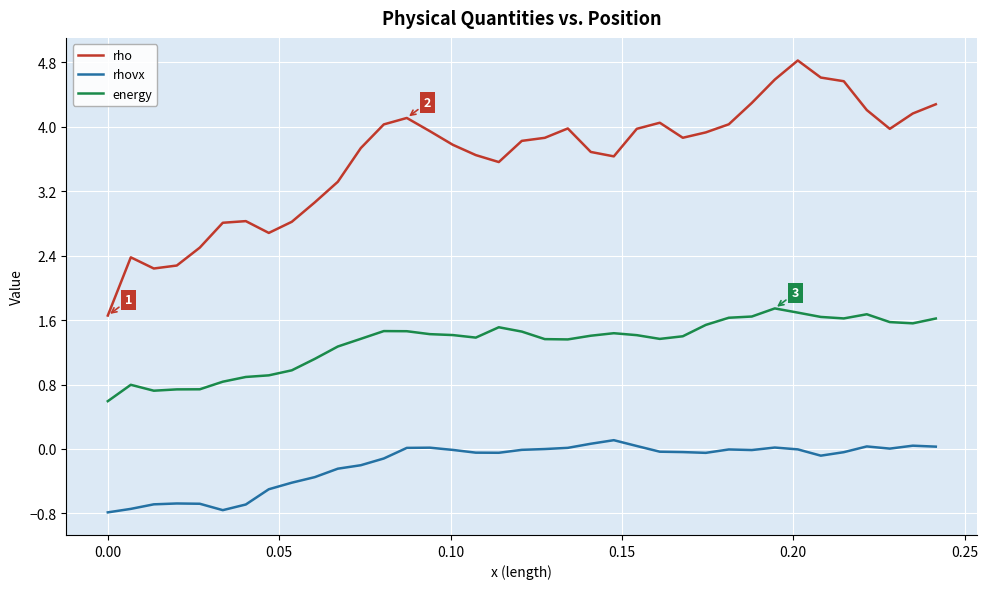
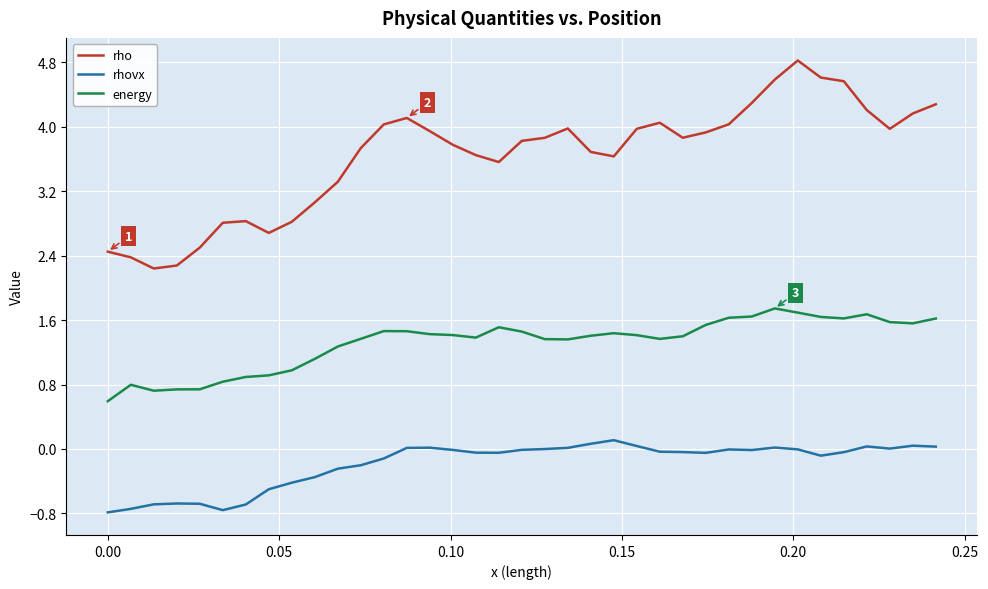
rho, 0.00: 1.7 -> 2.5
